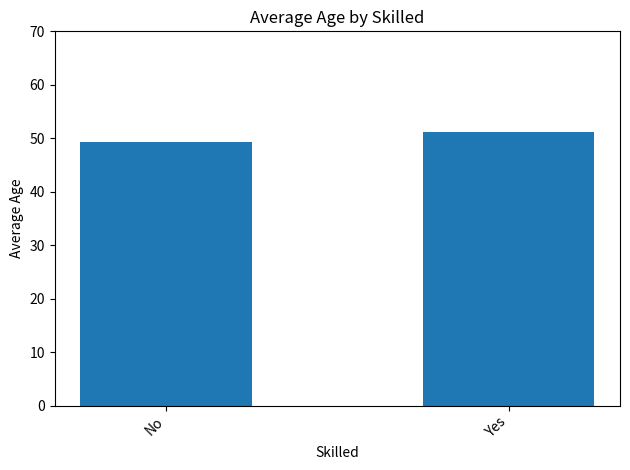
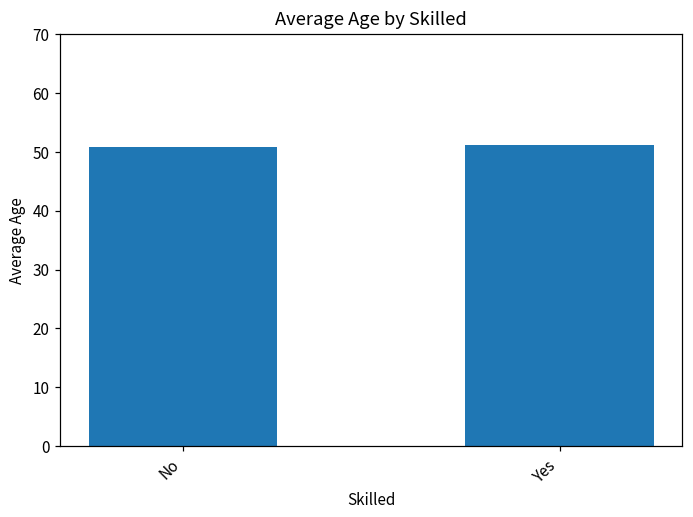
No: 49 -> 51
